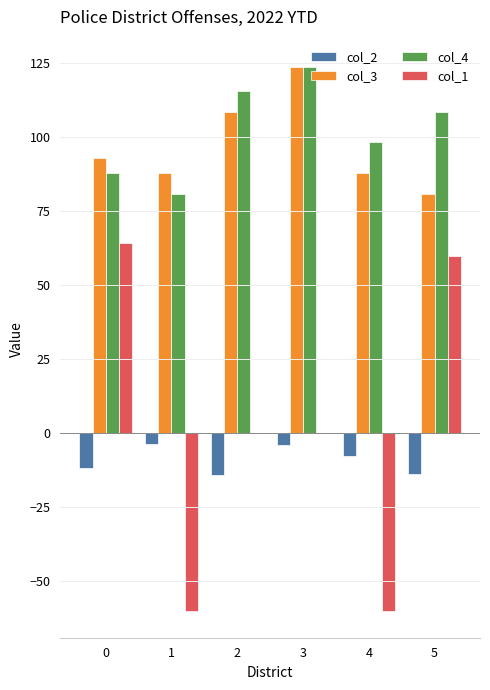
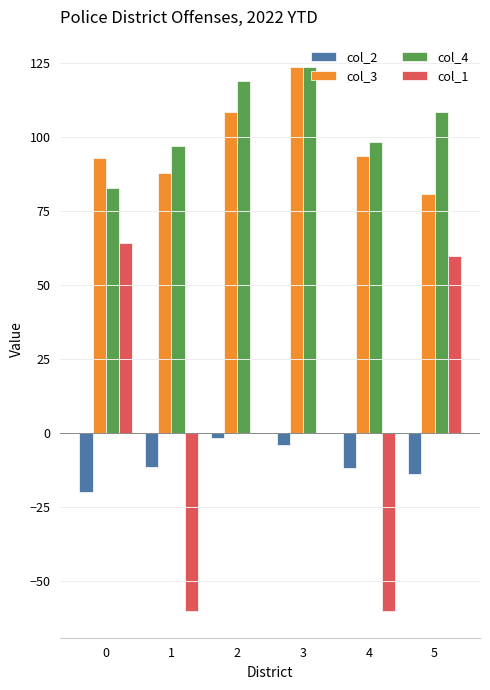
col_2, 0: -12 -> -20
col_4, 0: 88 -> 83
col_2, 1: -4 -> -12
col_4, 1: 81 -> 97
col_2, 2: -14 -> -2
col_4, 2: 116 -> 119
col_2, 4: -8 -> -12
col_3, 4: 88 -> 94
